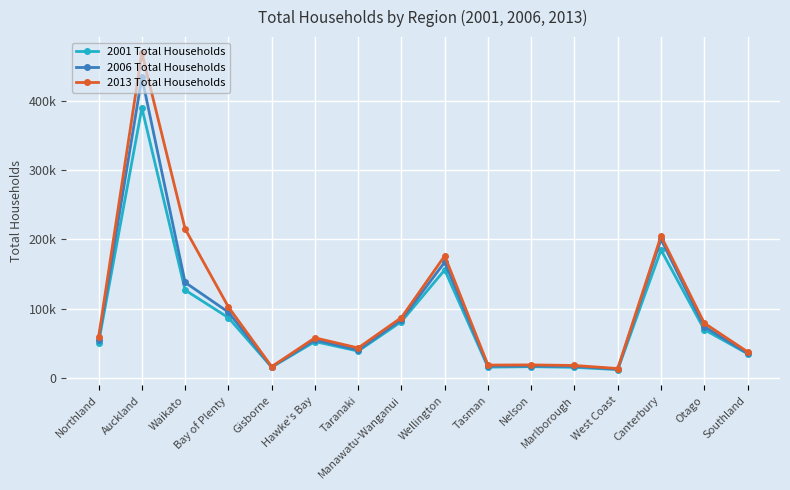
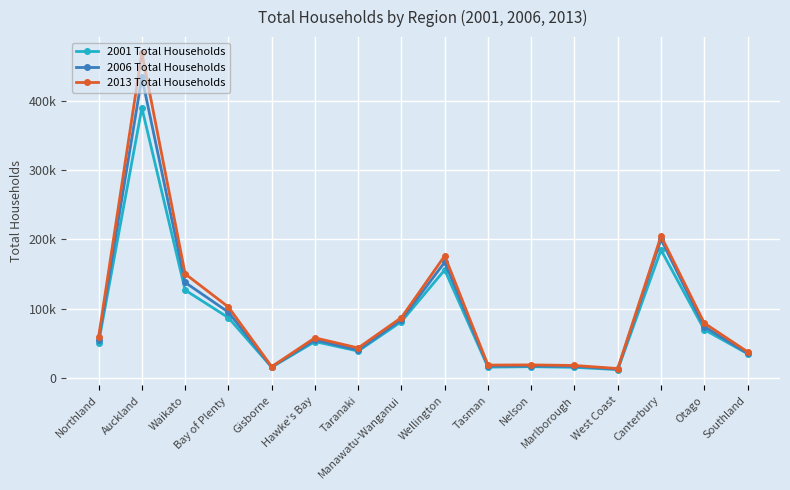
2013 Total Households, Waikato: 220000 -> 150000
